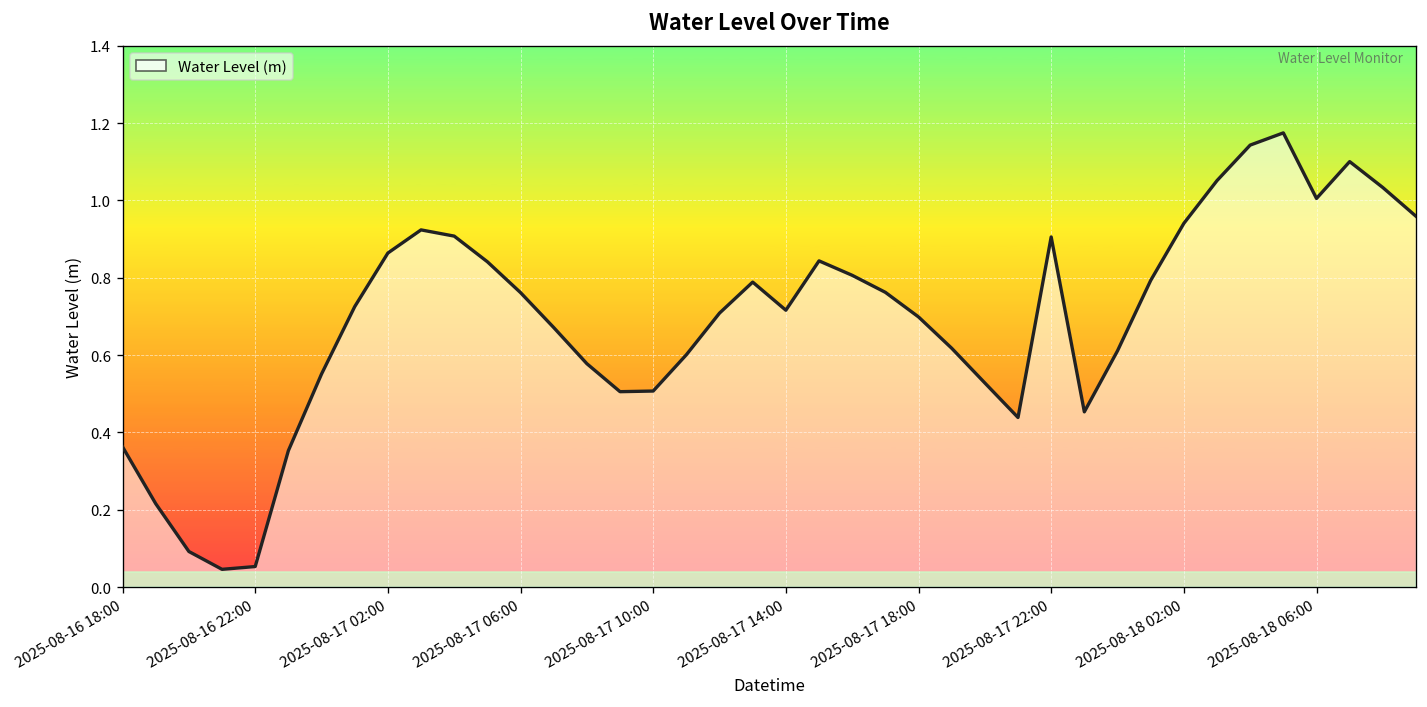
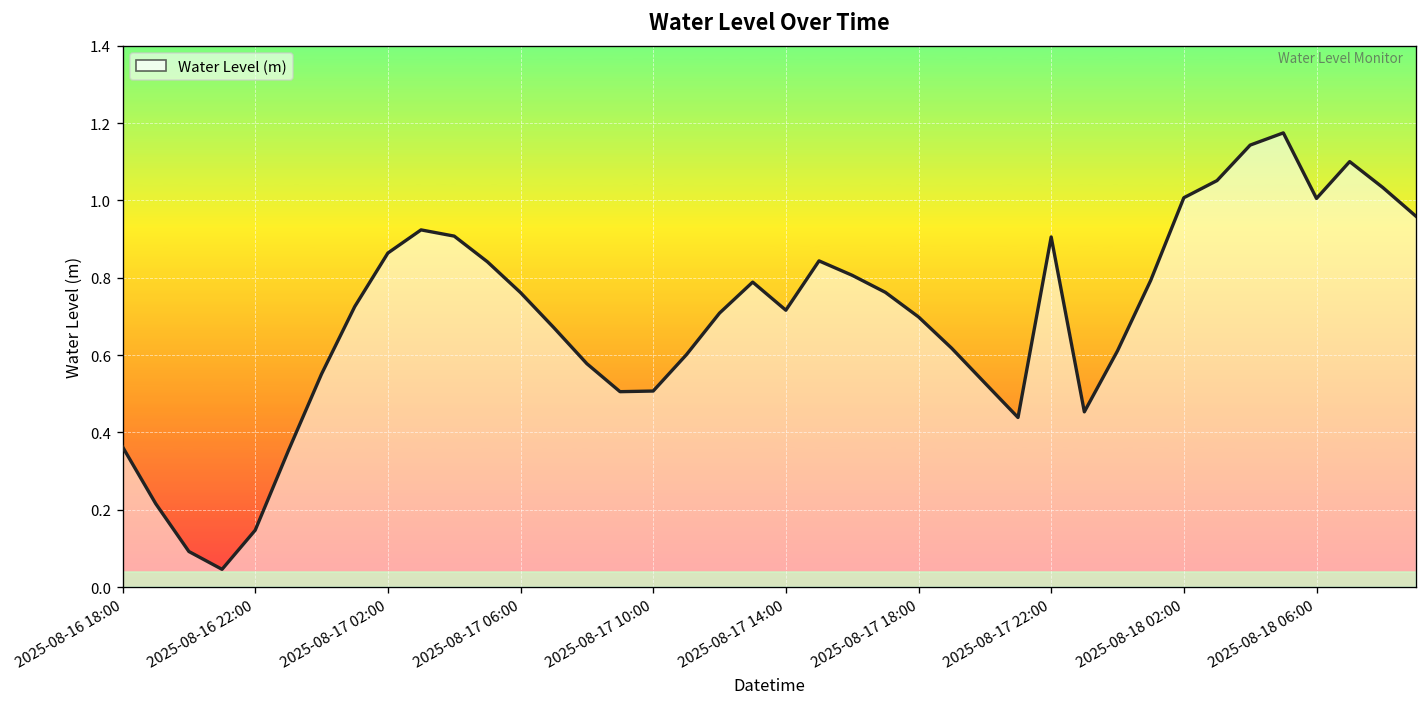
2025-08-16 22:00: 0.05 -> 0.15
2025-08-18 02:00: 0.94 -> 1.01
